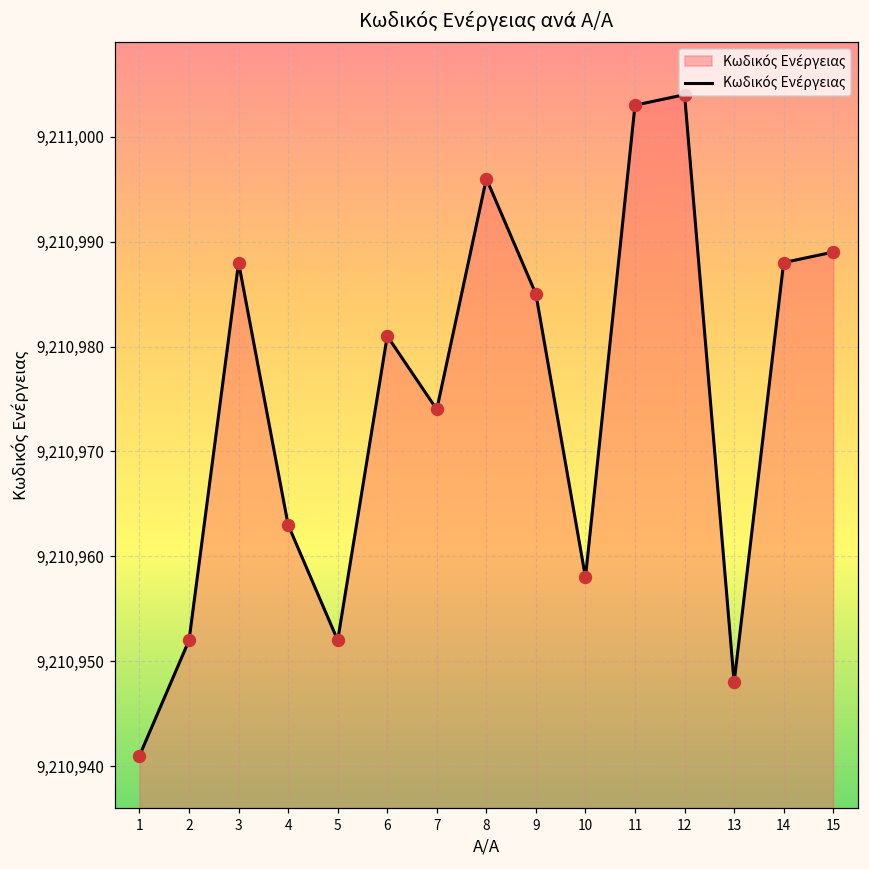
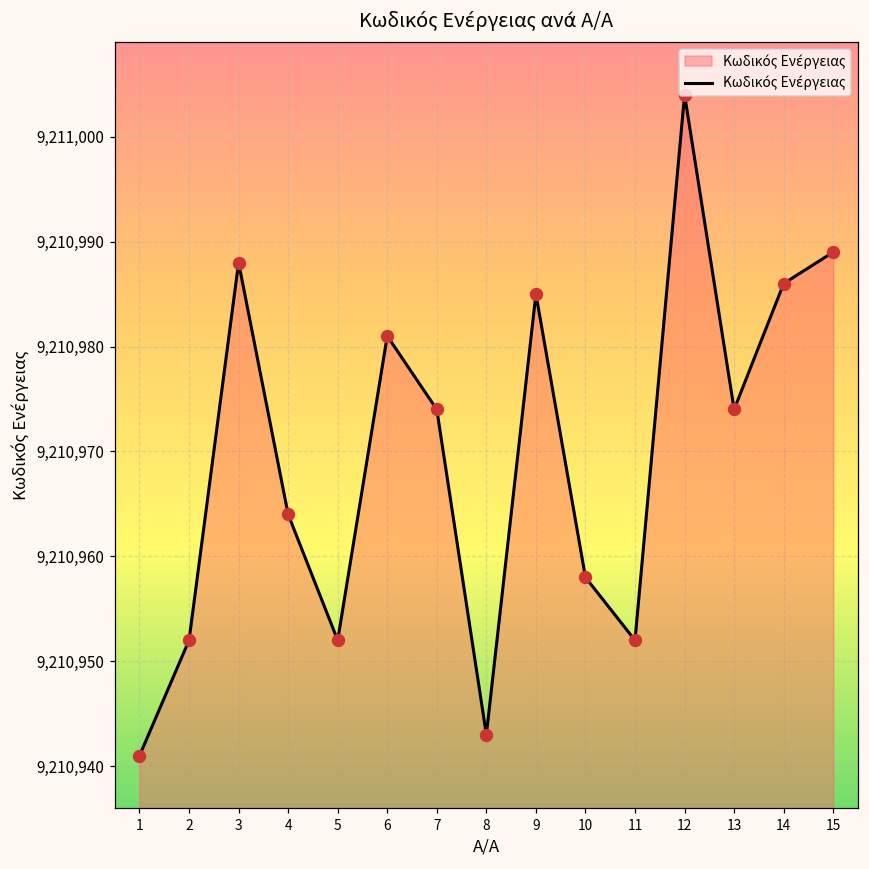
4: 9,210,963 -> 9,210,964
8: 9,210,996 -> 9,210,943
11: 9,211,003 -> 9,210,952
13: 9,210,948 -> 9,210,974
14: 9,210,988 -> 9,210,986
